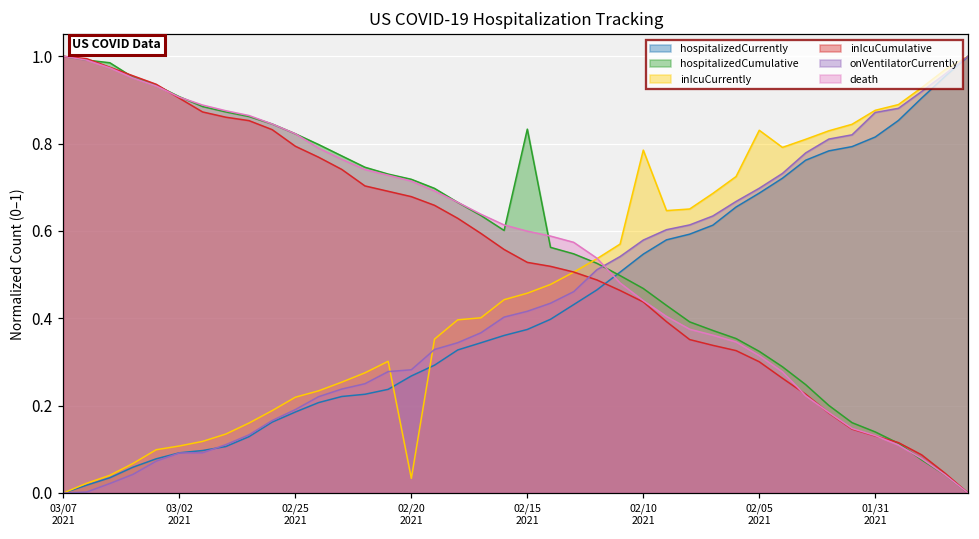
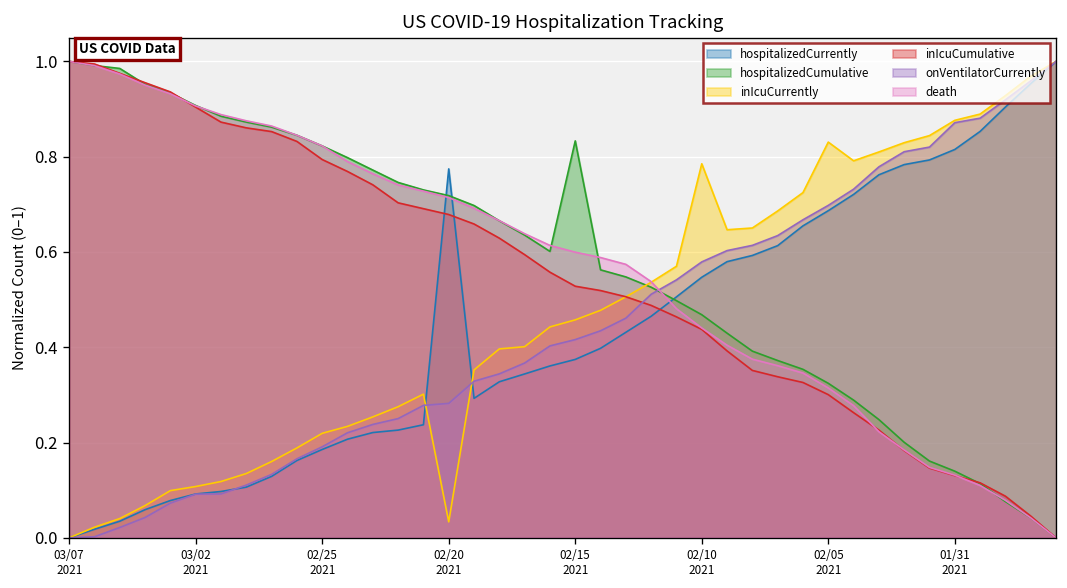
hospitalizedCurrently, 02/20 2021: 0.27 -> 0.77
